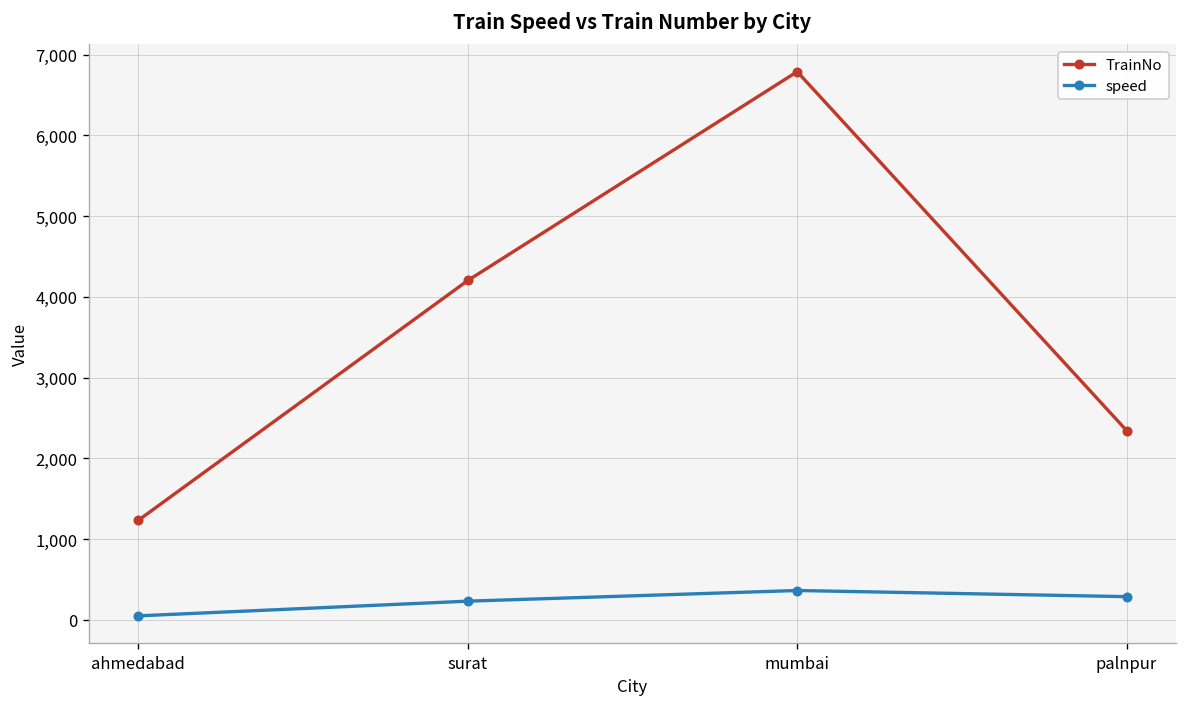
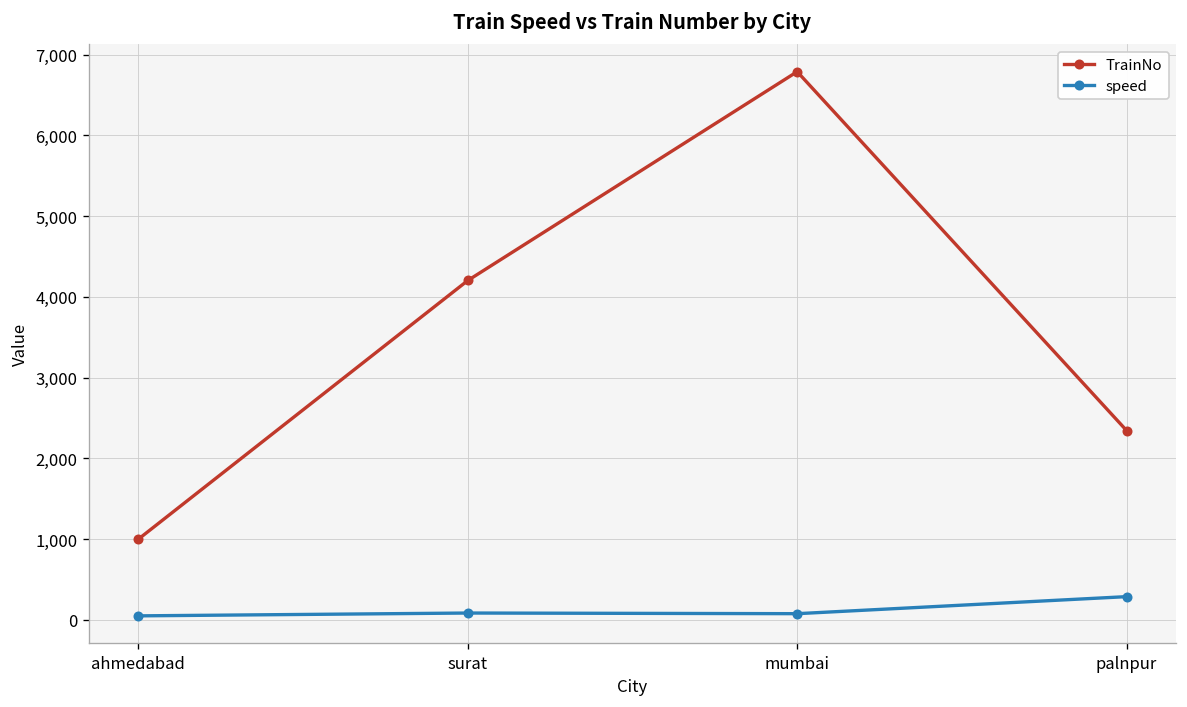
TrainNo, ahmedabad: 1,200 -> 1,000
speed, surat: 200 -> 100
speed, mumbai: 400 -> 100
